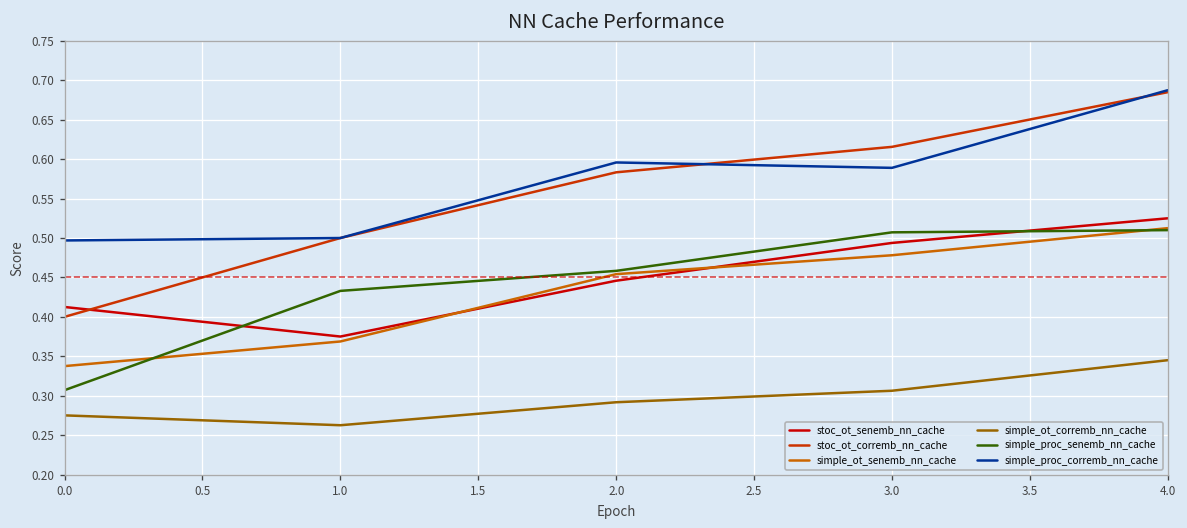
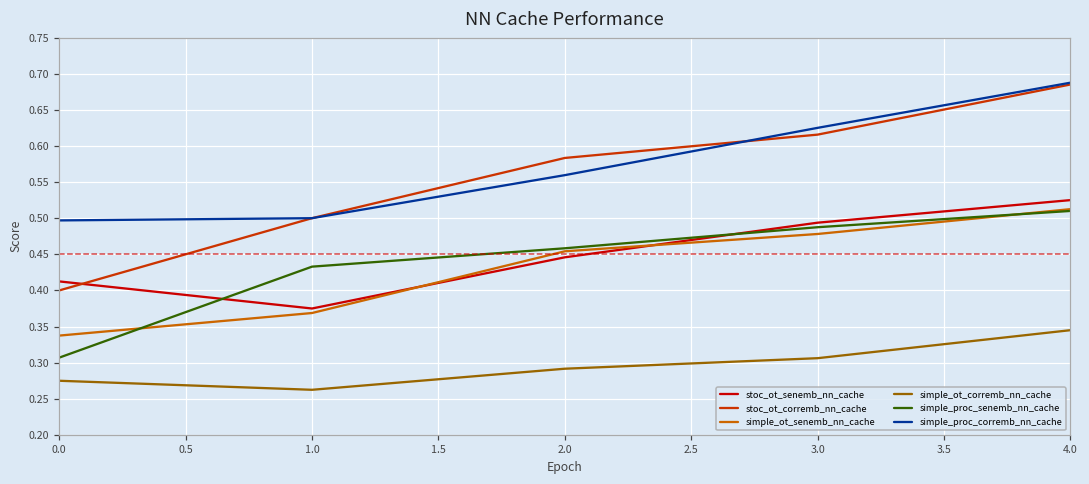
simple_proc_corremb_nn_cache, 2.0: 0.60 -> 0.56
simple_proc_senemb_nn_cache, 3.0: 0.51 -> 0.49
simple_proc_corremb_nn_cache, 3.0: 0.59 -> 0.63
